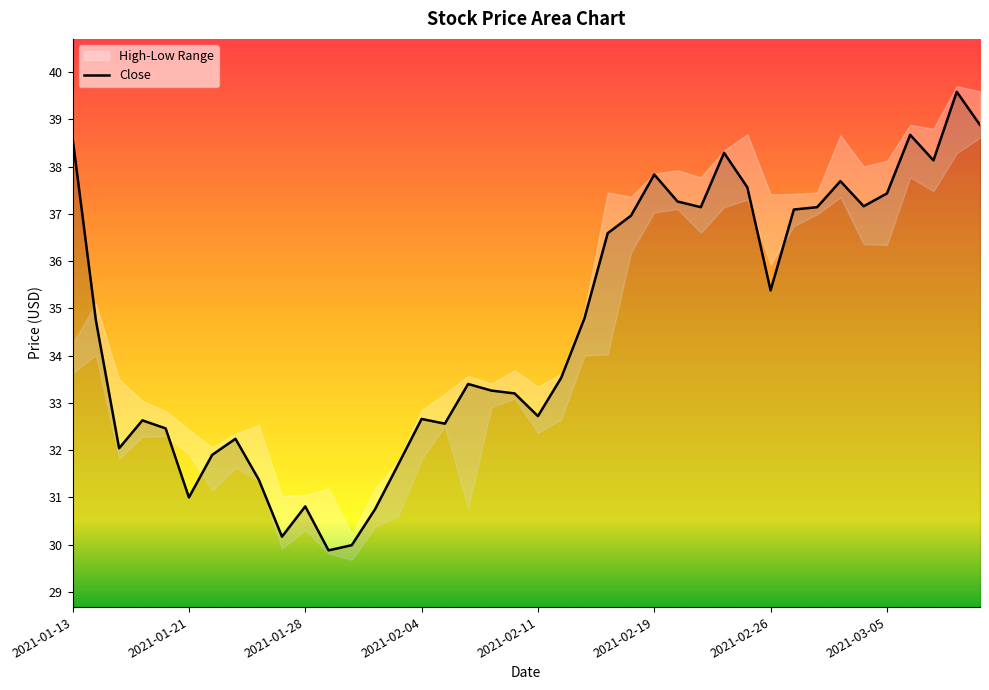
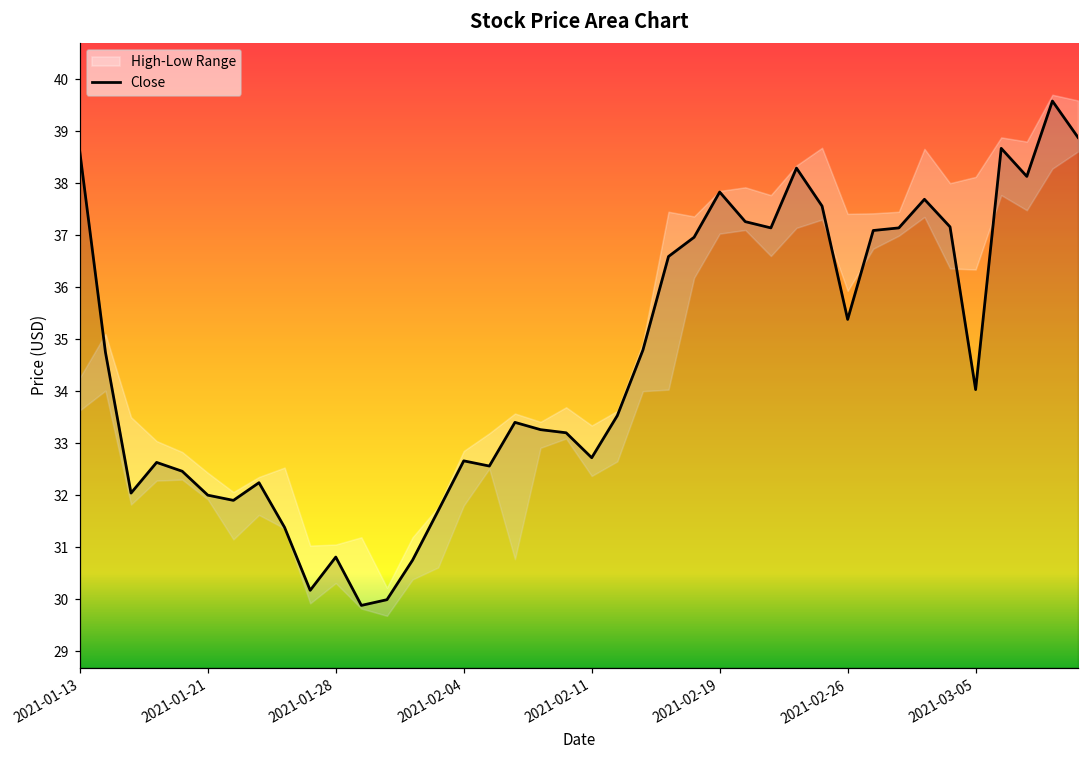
Close, 2021-01-21: 31 -> 32
Close, 2021-03-05: 37.4 -> 34.0
